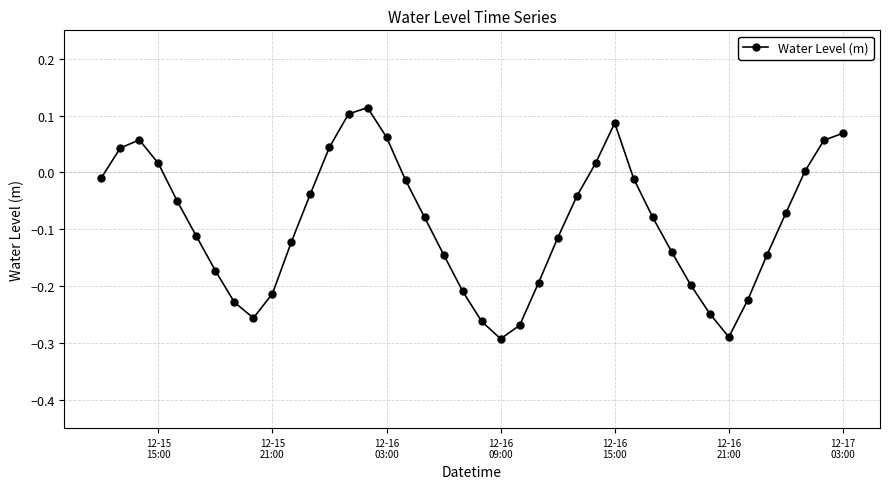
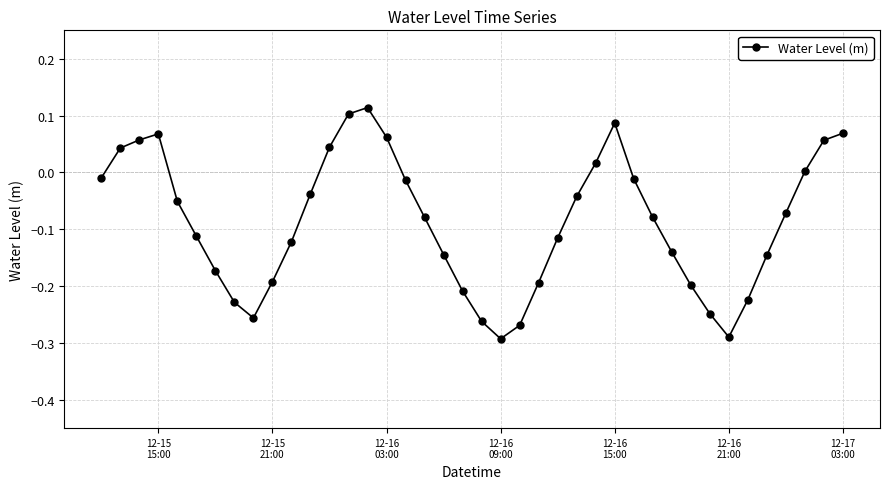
12-15 15:00: 0.02 -> 0.07
12-15 21:00: -0.21 -> -0.19
